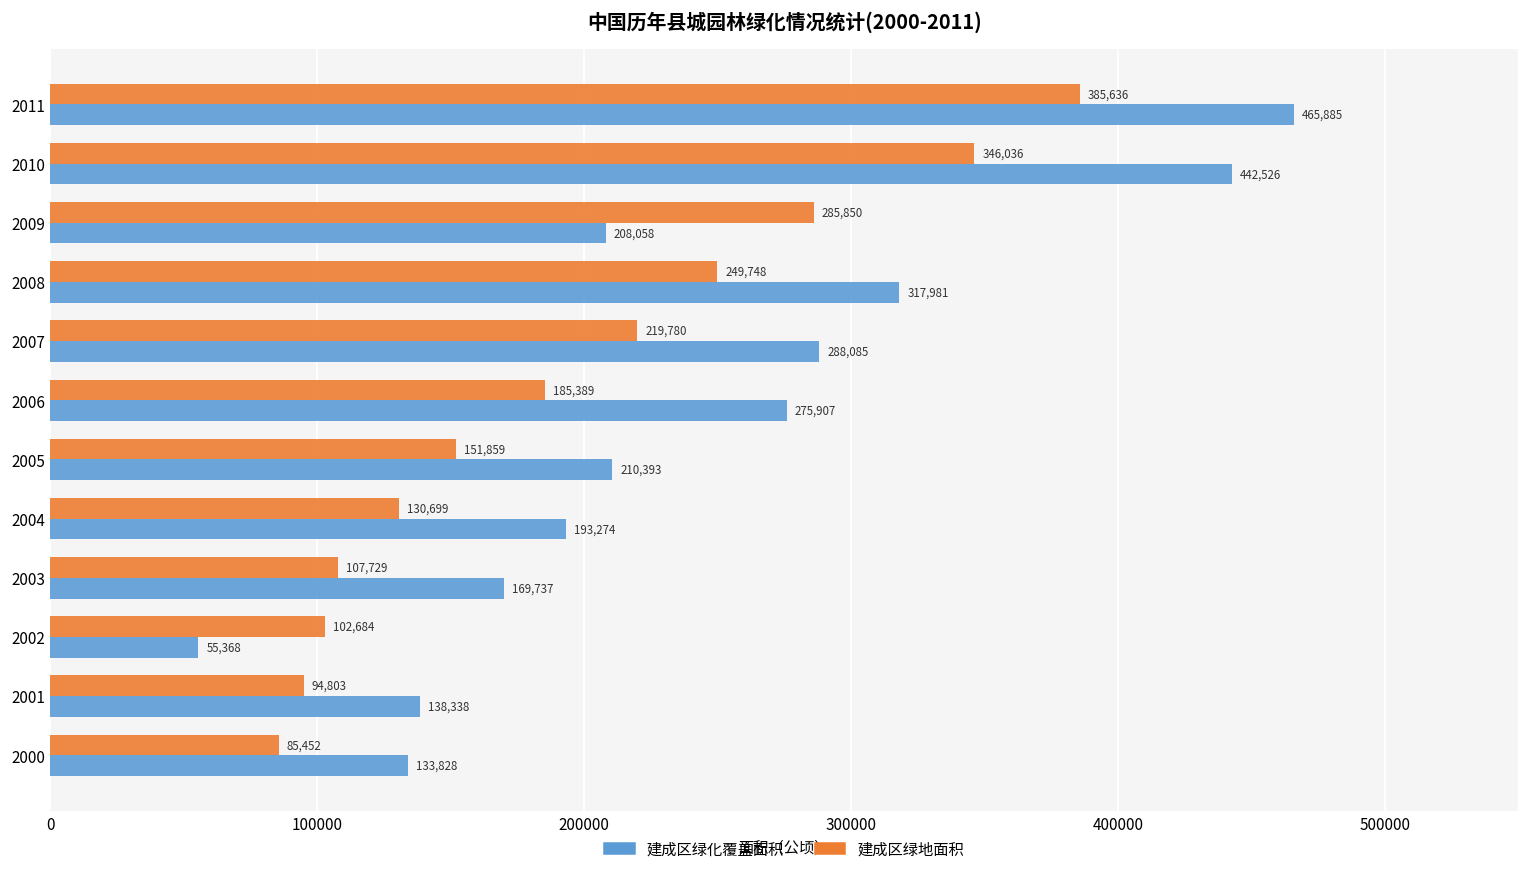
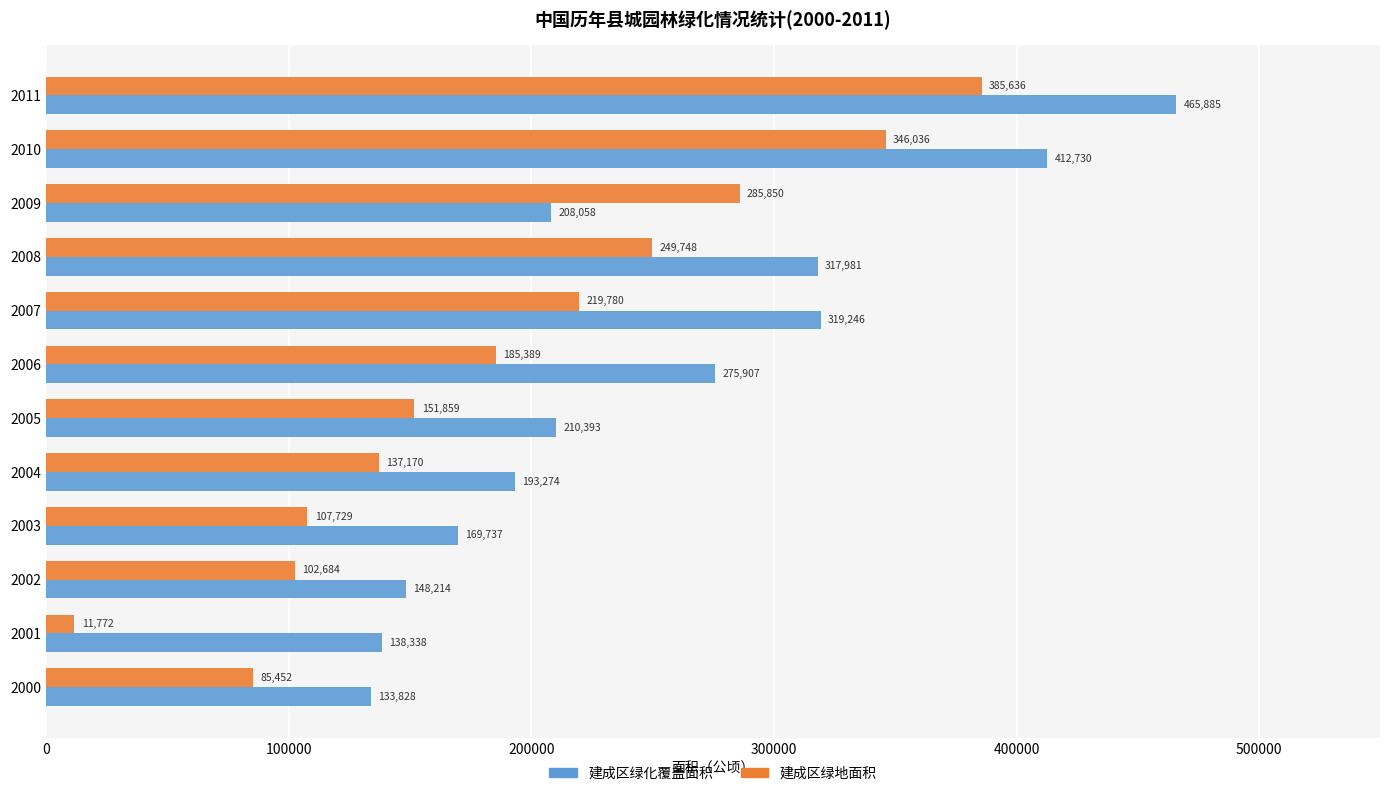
建成区绿化覆盖面积, 2010: 442,526 -> 412,730
建成区绿化覆盖面积, 2007: 288,085 -> 319,246
建成区绿地面积, 2004: 130,699 -> 137,170
建成区绿化覆盖面积, 2002: 55,368 -> 148,214
建成区绿地面积, 2001: 94,803 -> 11,772
